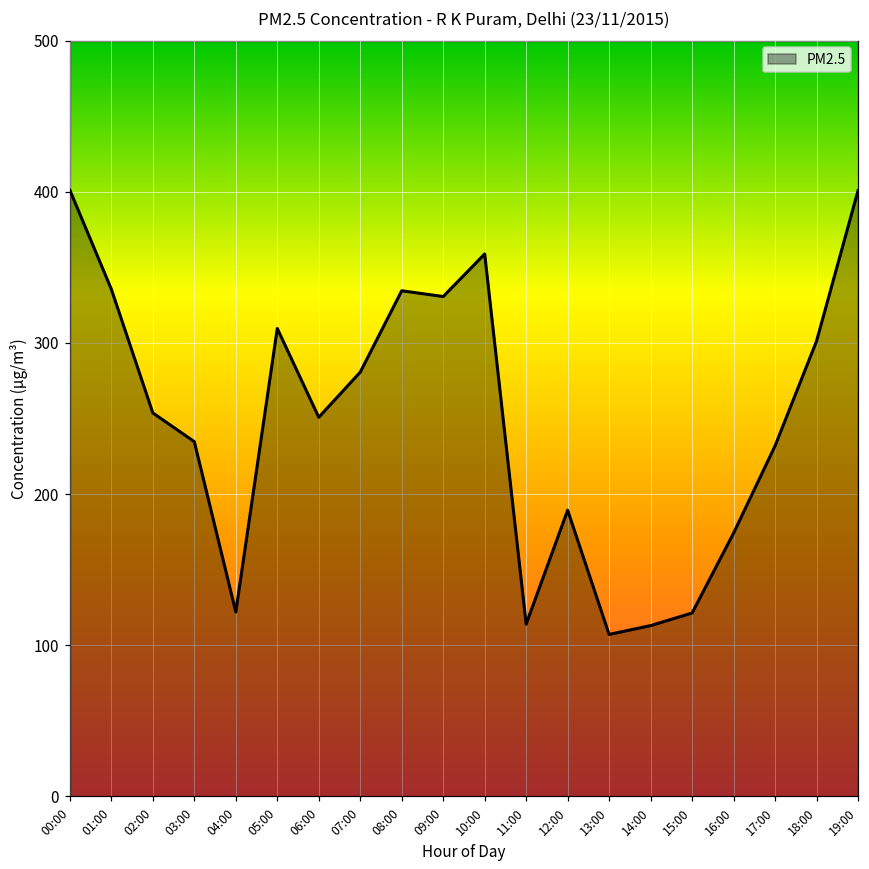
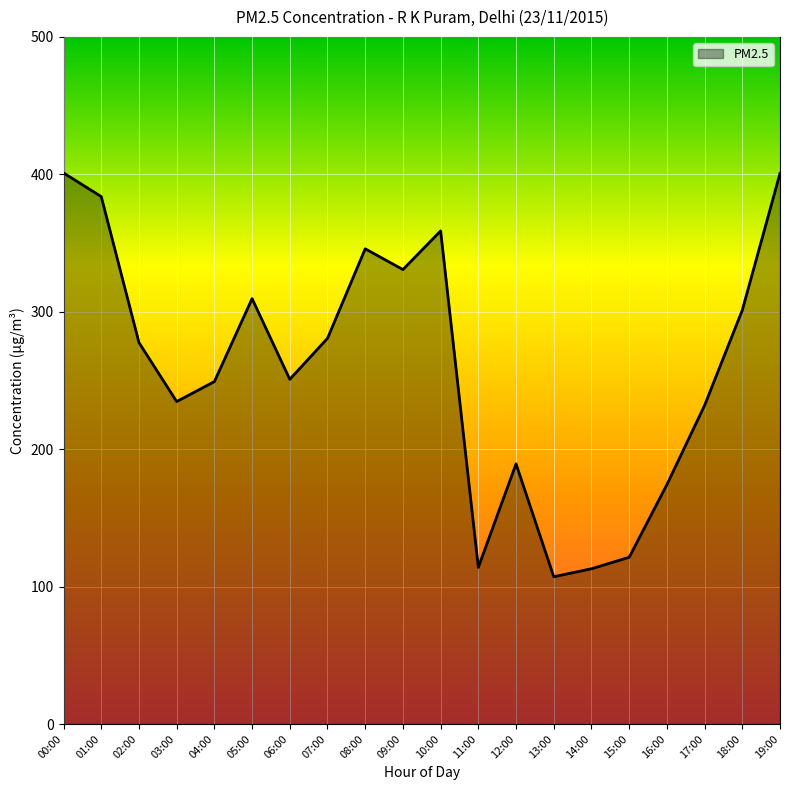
01:00: 336 -> 384
02:00: 254 -> 278
04:00: 122 -> 249
08:00: 335 -> 346
